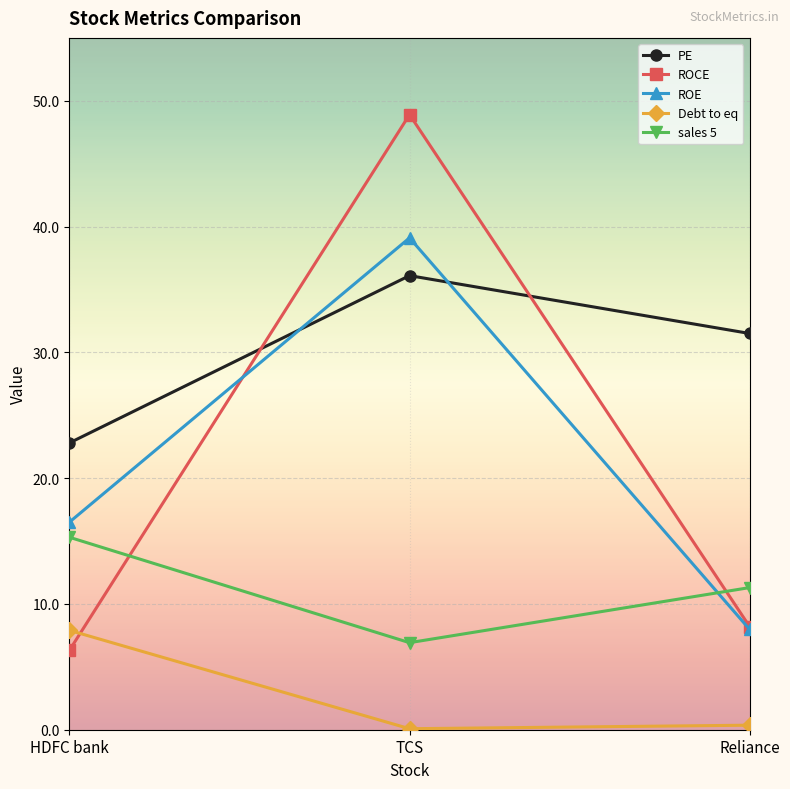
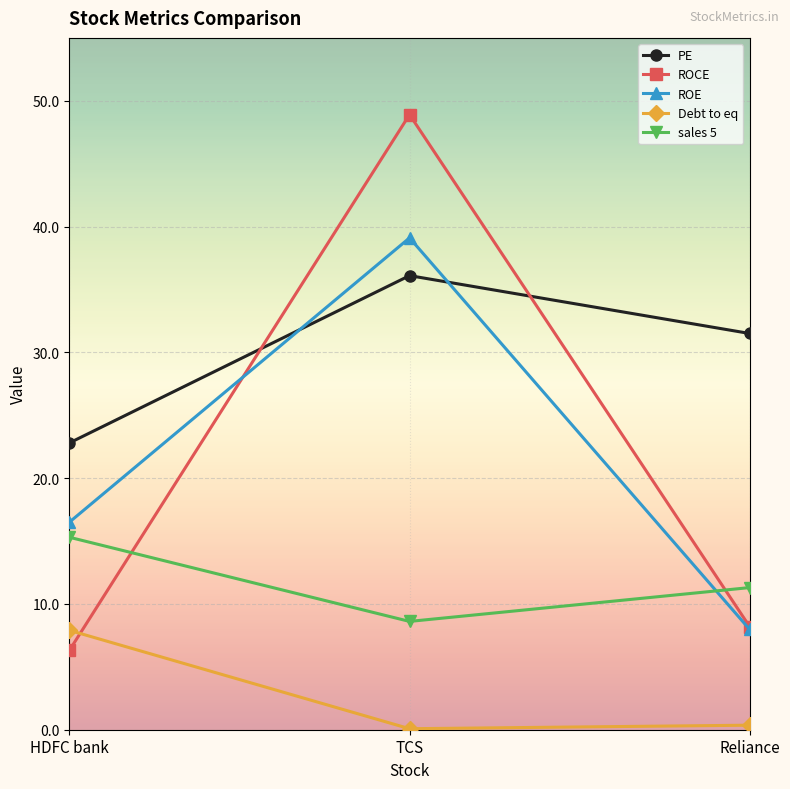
sales 5, TCS: 6.9 -> 8.6
